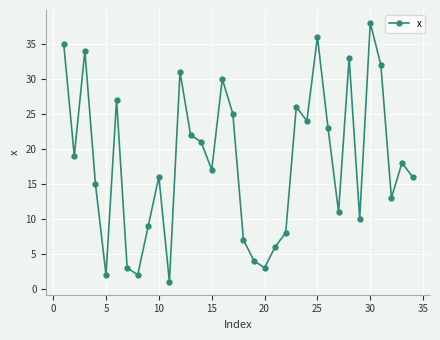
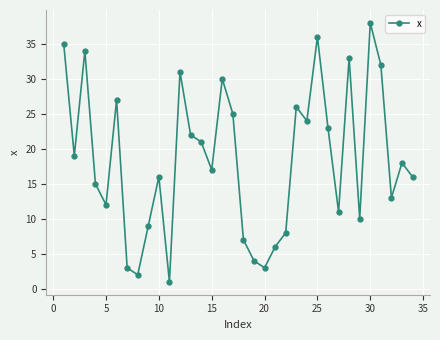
5: 2 -> 12
